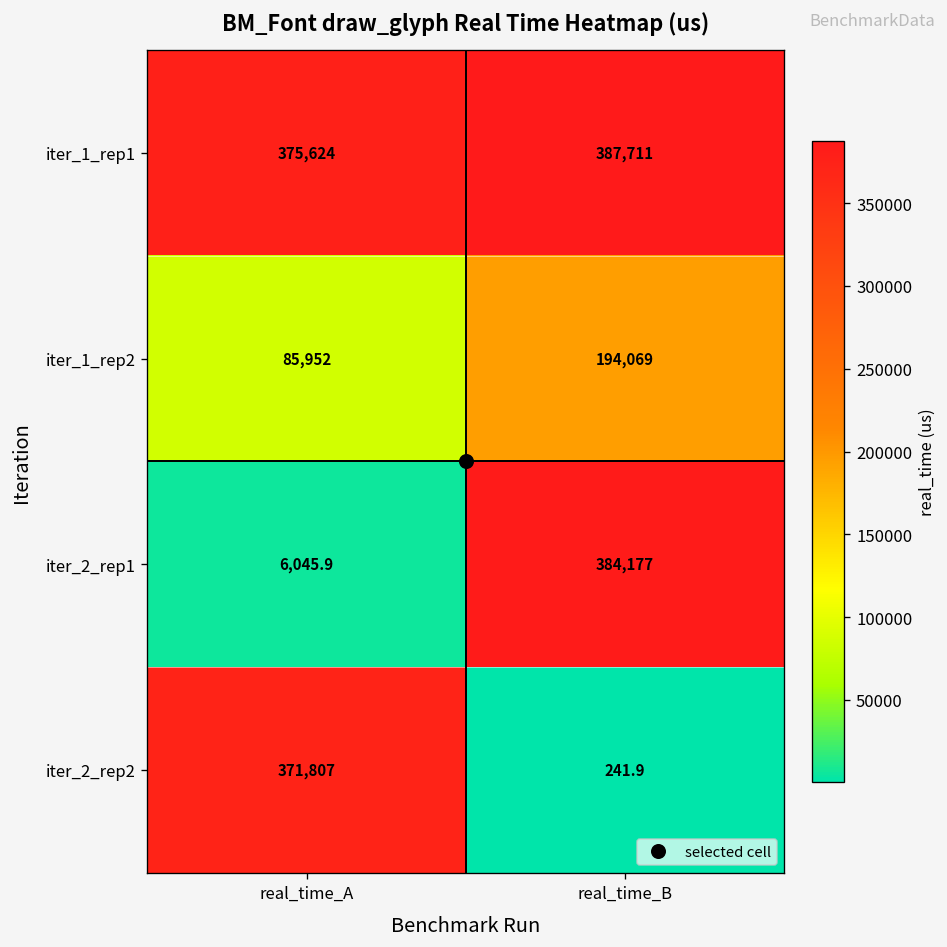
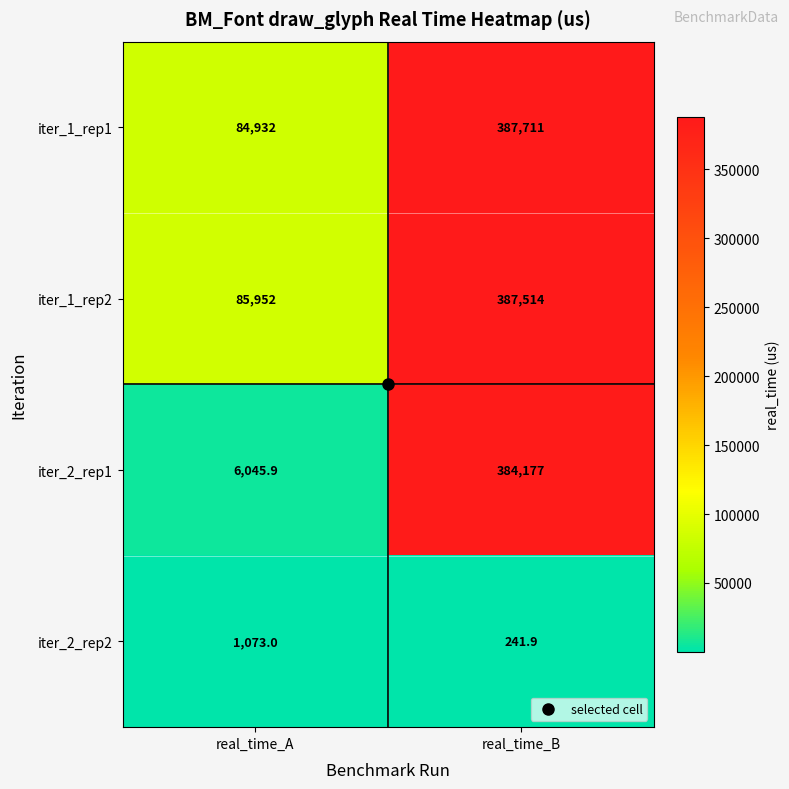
iter_1_rep1, real_time_A: 375,624 -> 84,932
iter_1_rep2, real_time_B: 194,069 -> 387,514
iter_2_rep2, real_time_A: 371,807 -> 1,073.0
